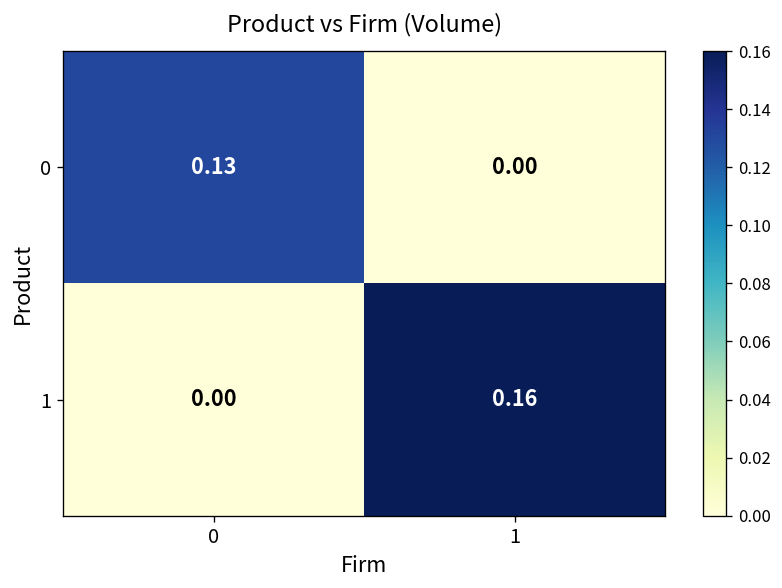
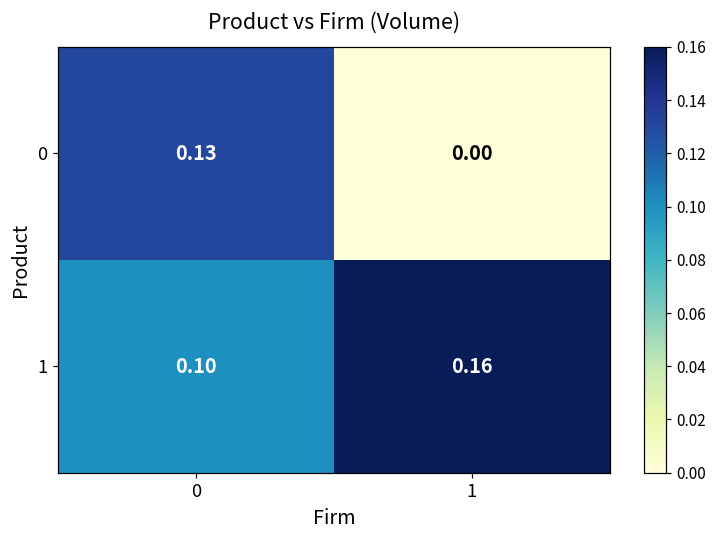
1, 0: 0.00 -> 0.10
